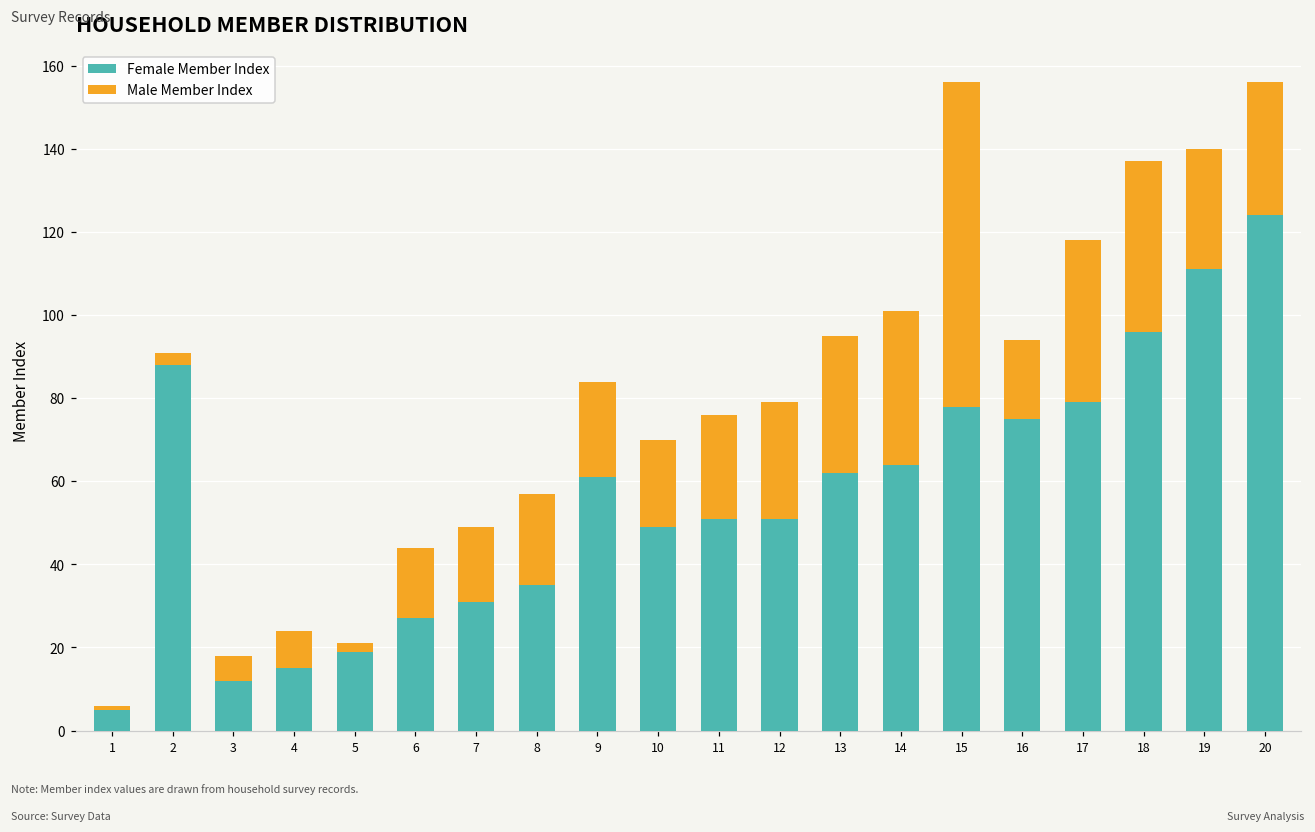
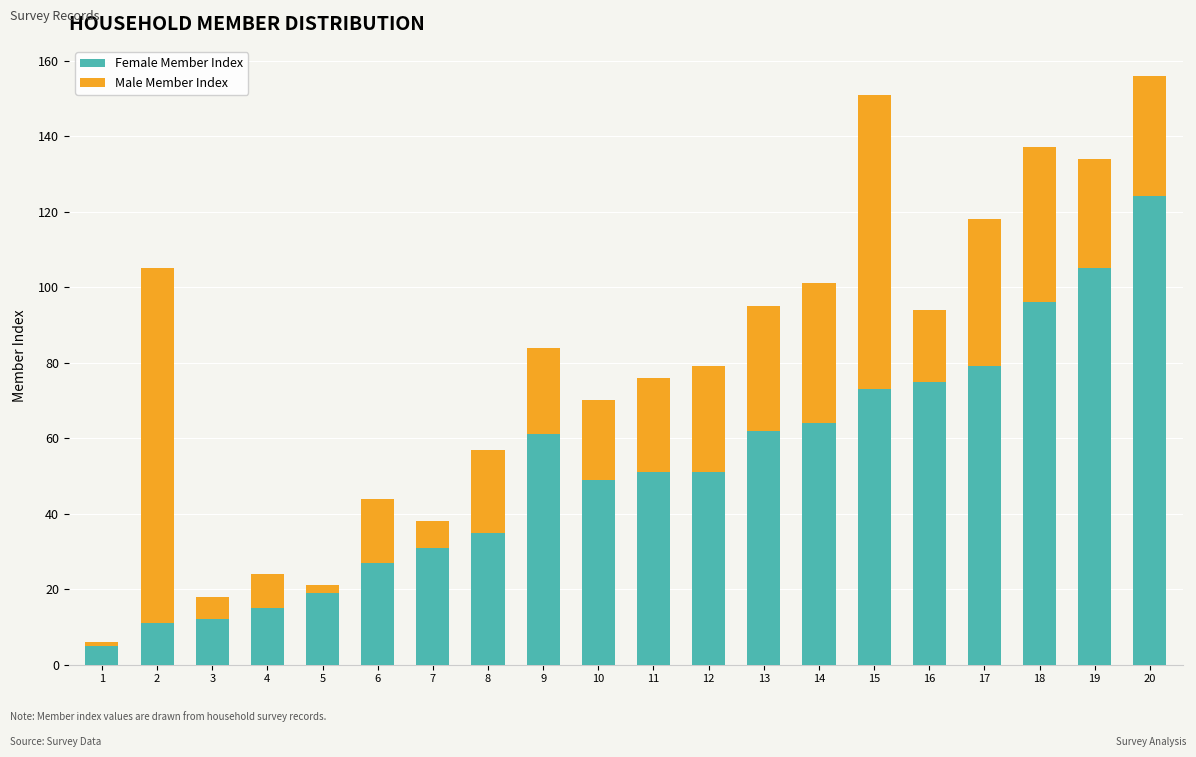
Female Member Index, 2: 88 -> 11
Male Member Index, 2: 3 -> 94
Male Member Index, 7: 18 -> 7
Female Member Index, 15: 78 -> 73
Female Member Index, 19: 111 -> 105
